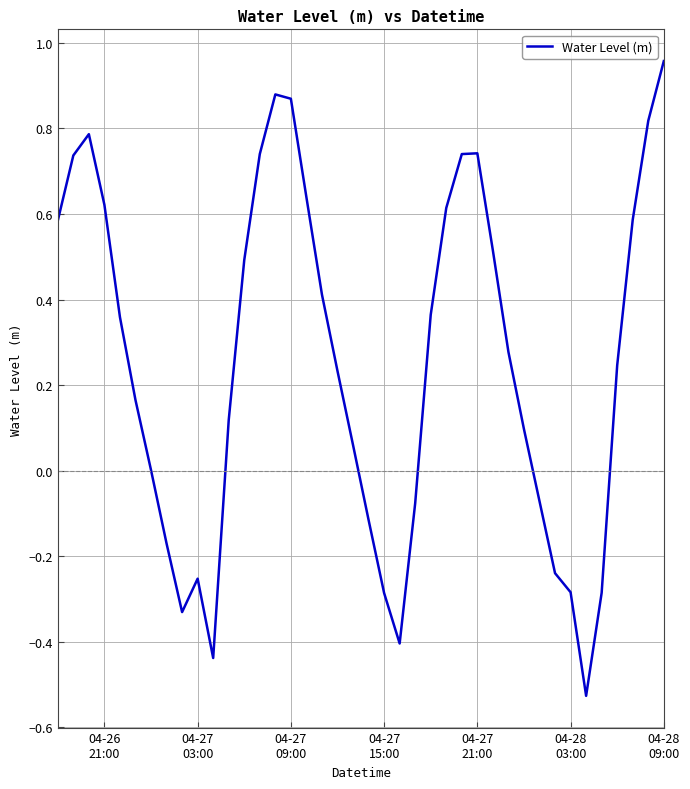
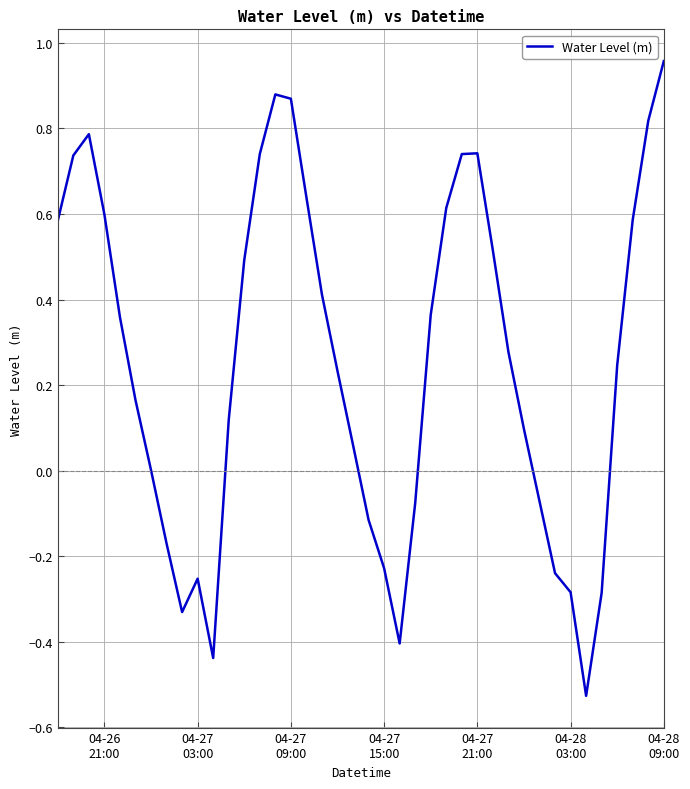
04-26 21:00: 0.62 -> 0.60
04-27 15:00: -0.29 -> -0.23
